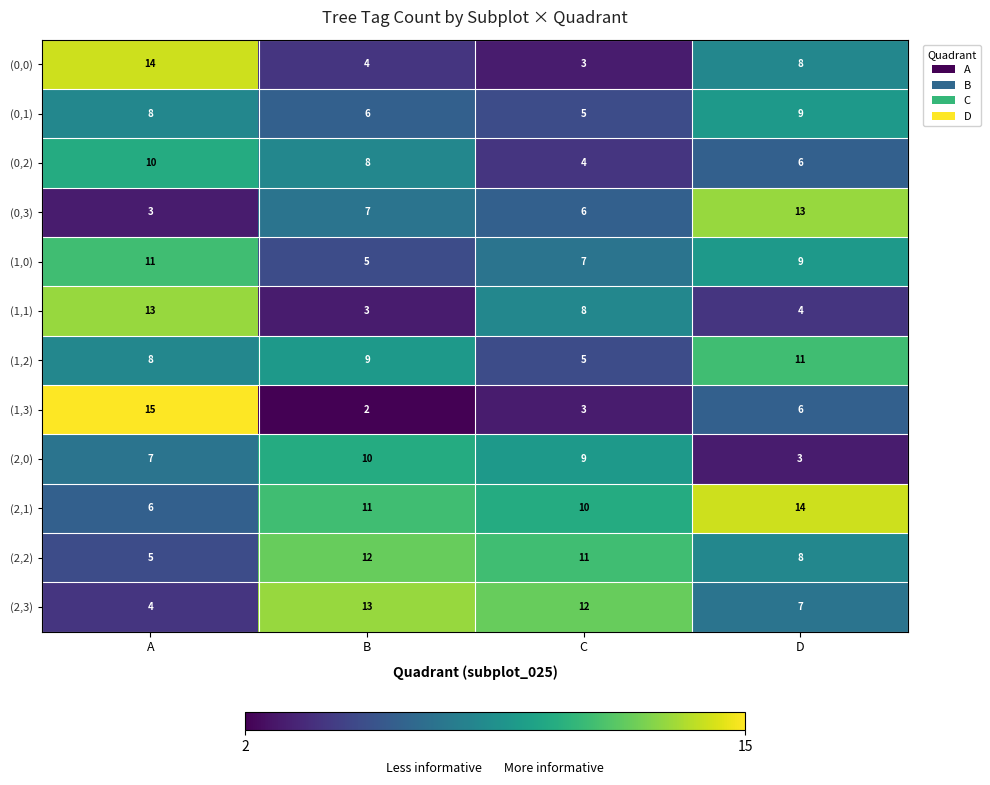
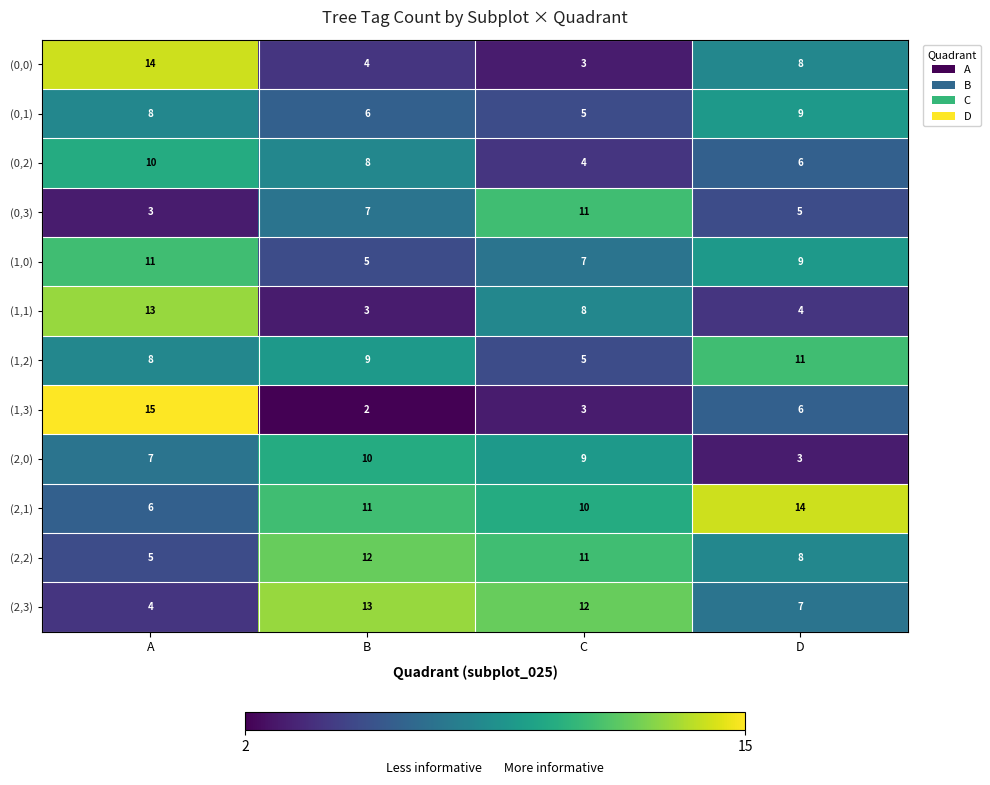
(0,3), C: 6 -> 11
(0,3), D: 13 -> 5
